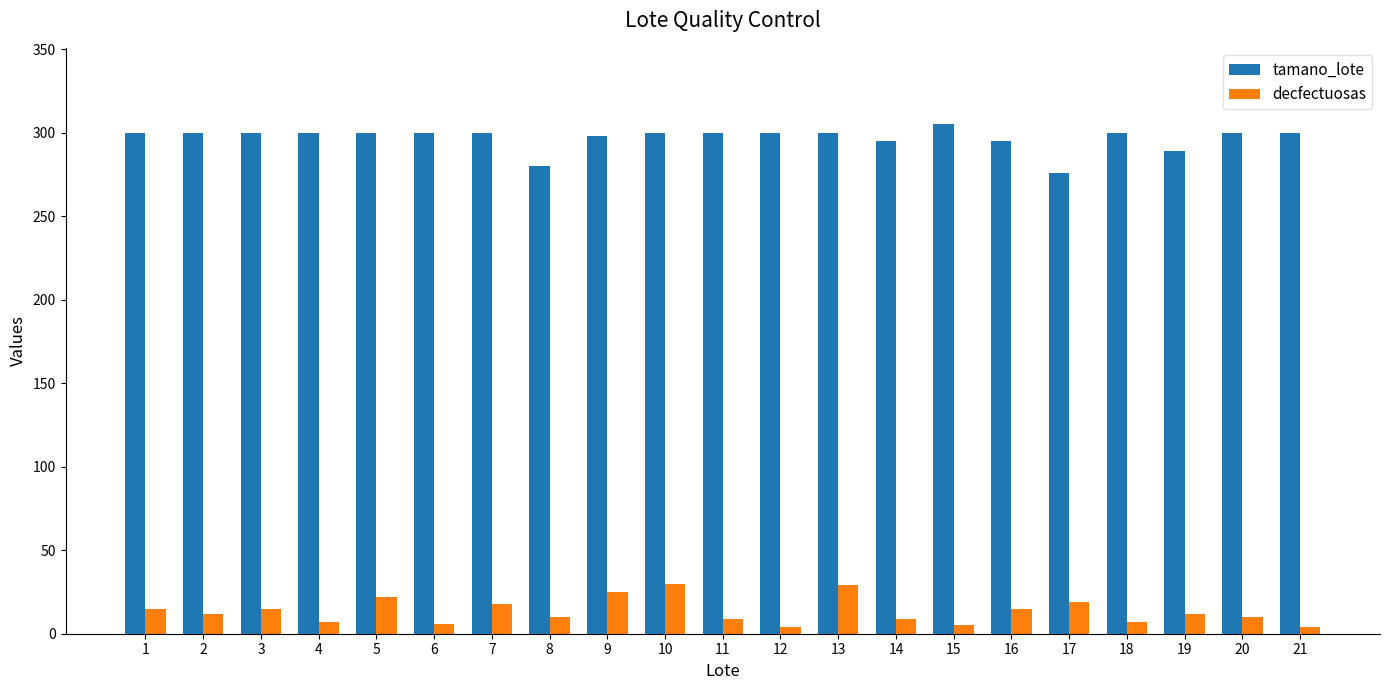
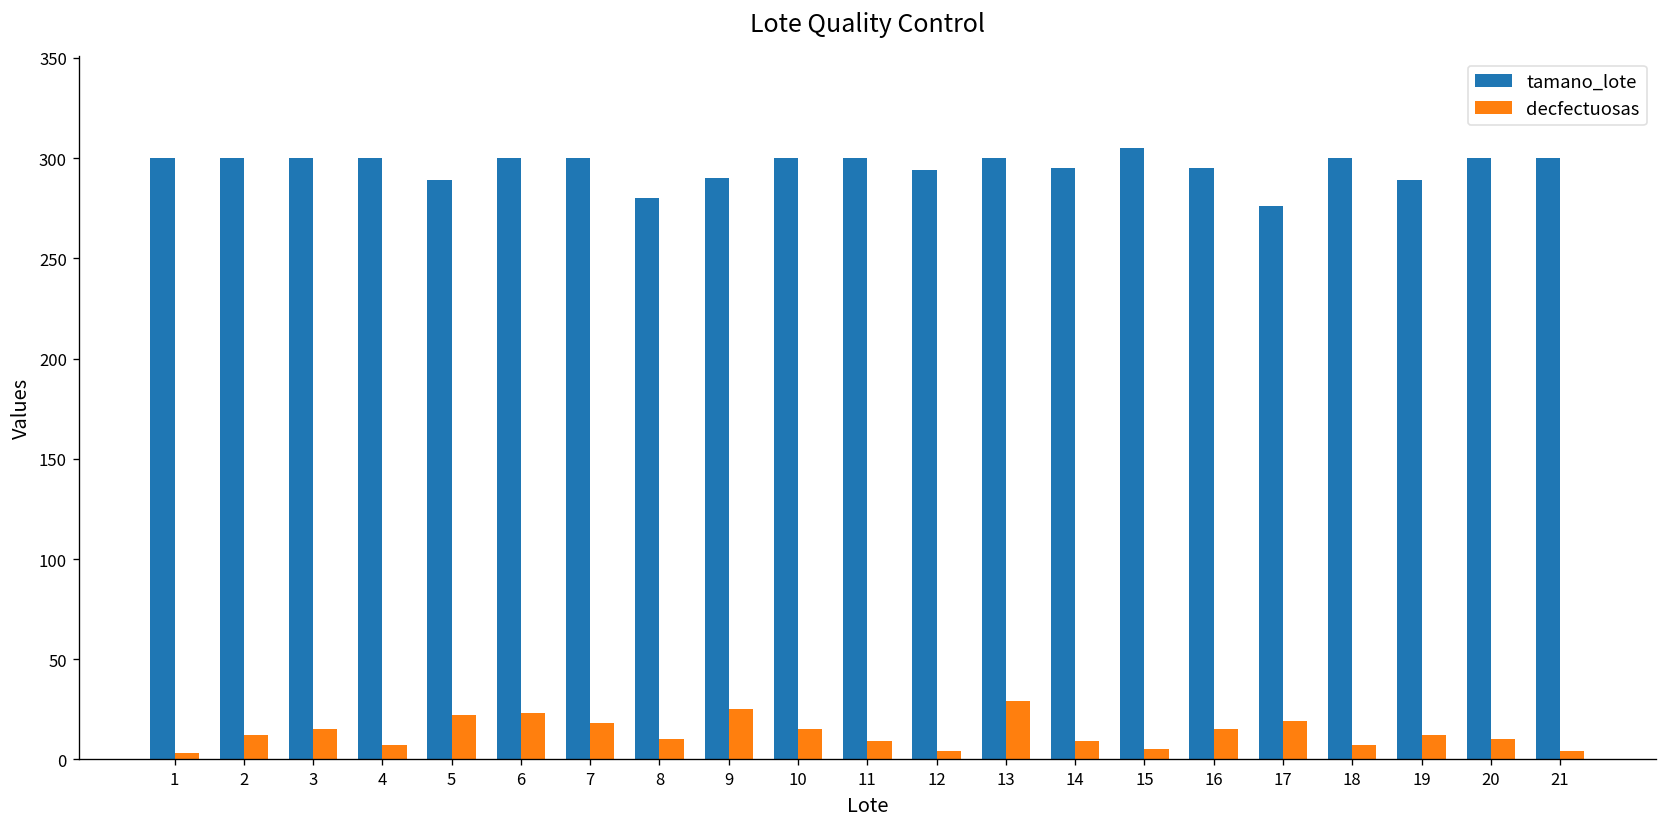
decfectuosas, 1: 15 -> 3
tamano_lote, 5: 300 -> 289
decfectuosas, 6: 6 -> 23
tamano_lote, 9: 298 -> 290
decfectuosas, 10: 30 -> 15
tamano_lote, 12: 300 -> 294
